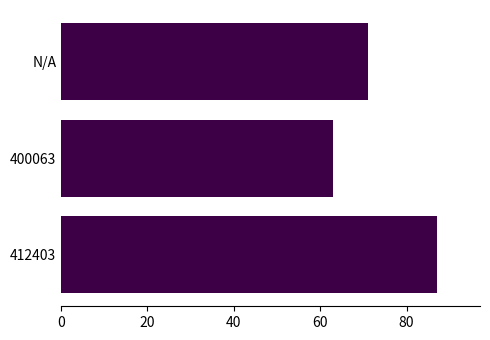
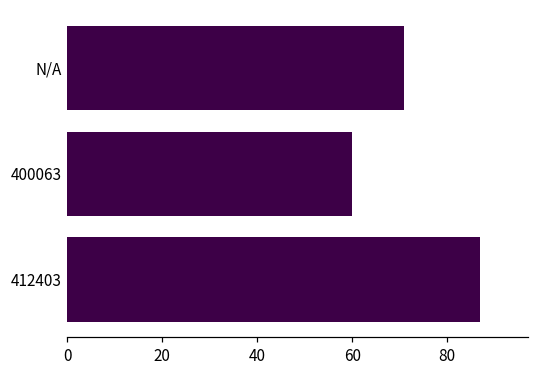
400063: 63 -> 60
